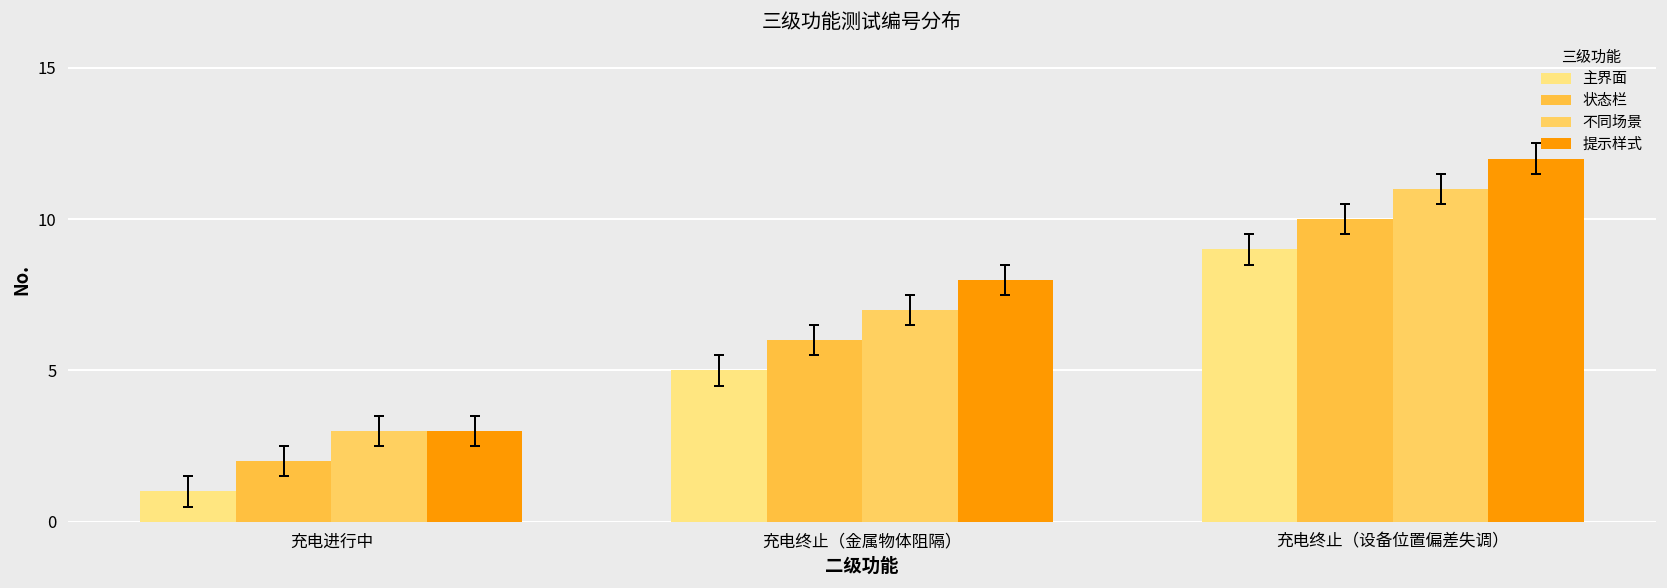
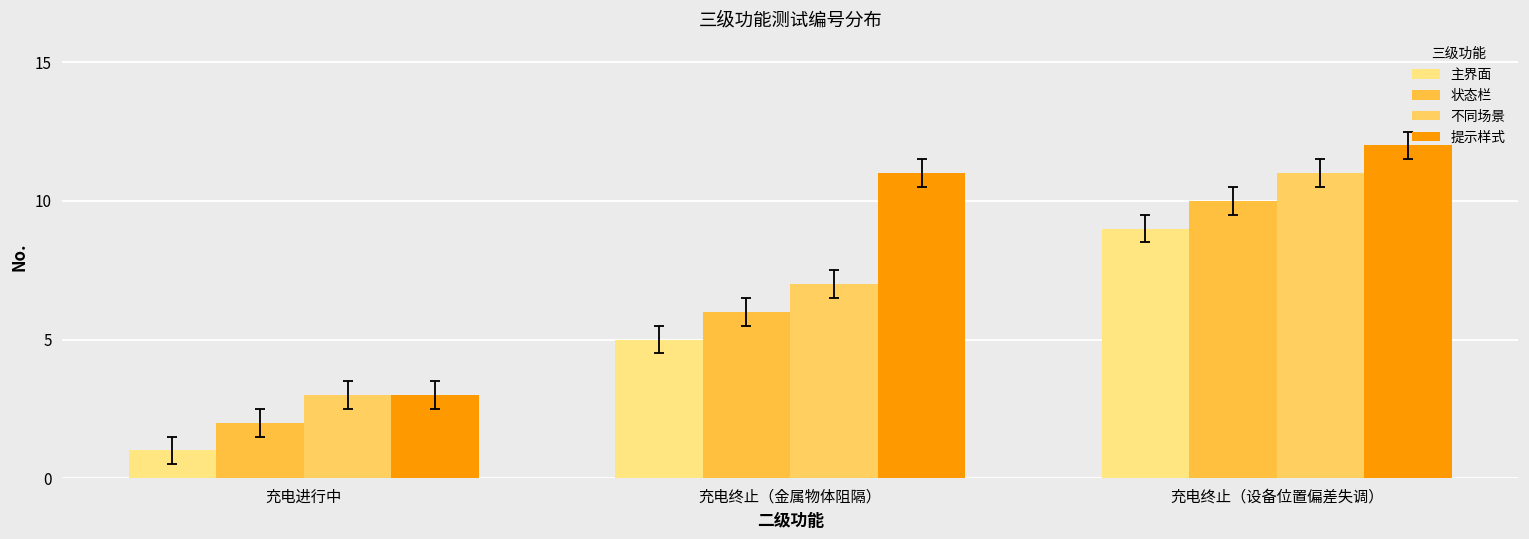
提示样式, 充电终止（金属物体阻隔）: 8 -> 11
